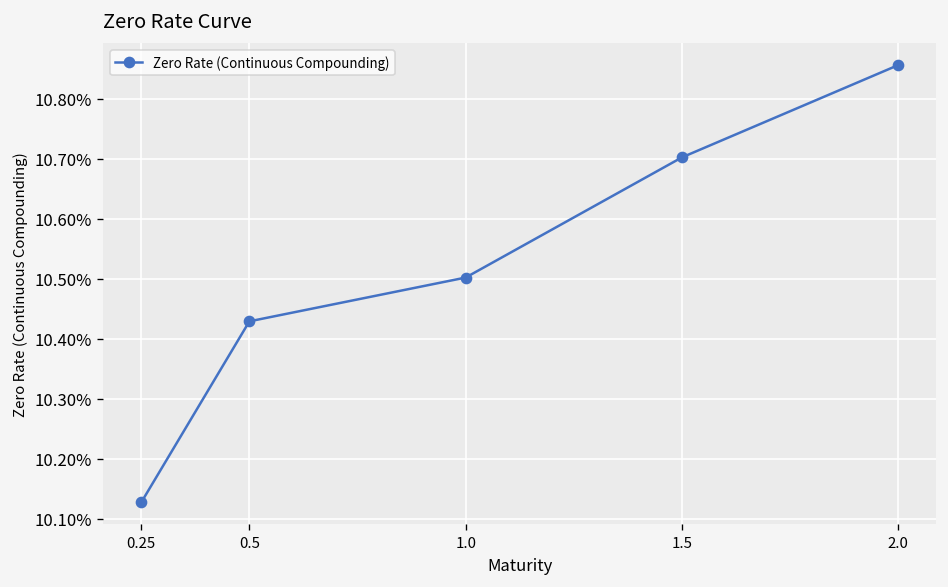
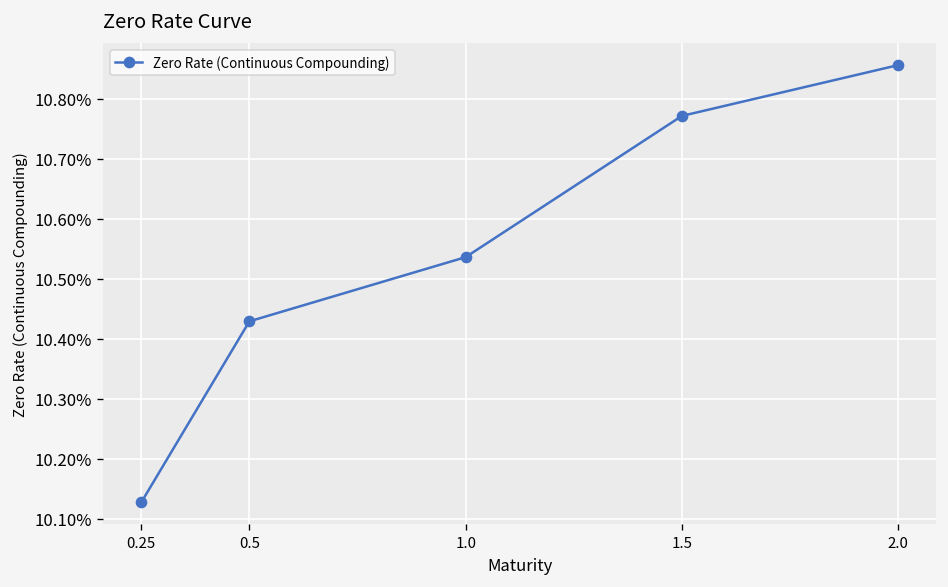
1.0: 10.50% -> 10.54%
1.5: 10.70% -> 10.77%
